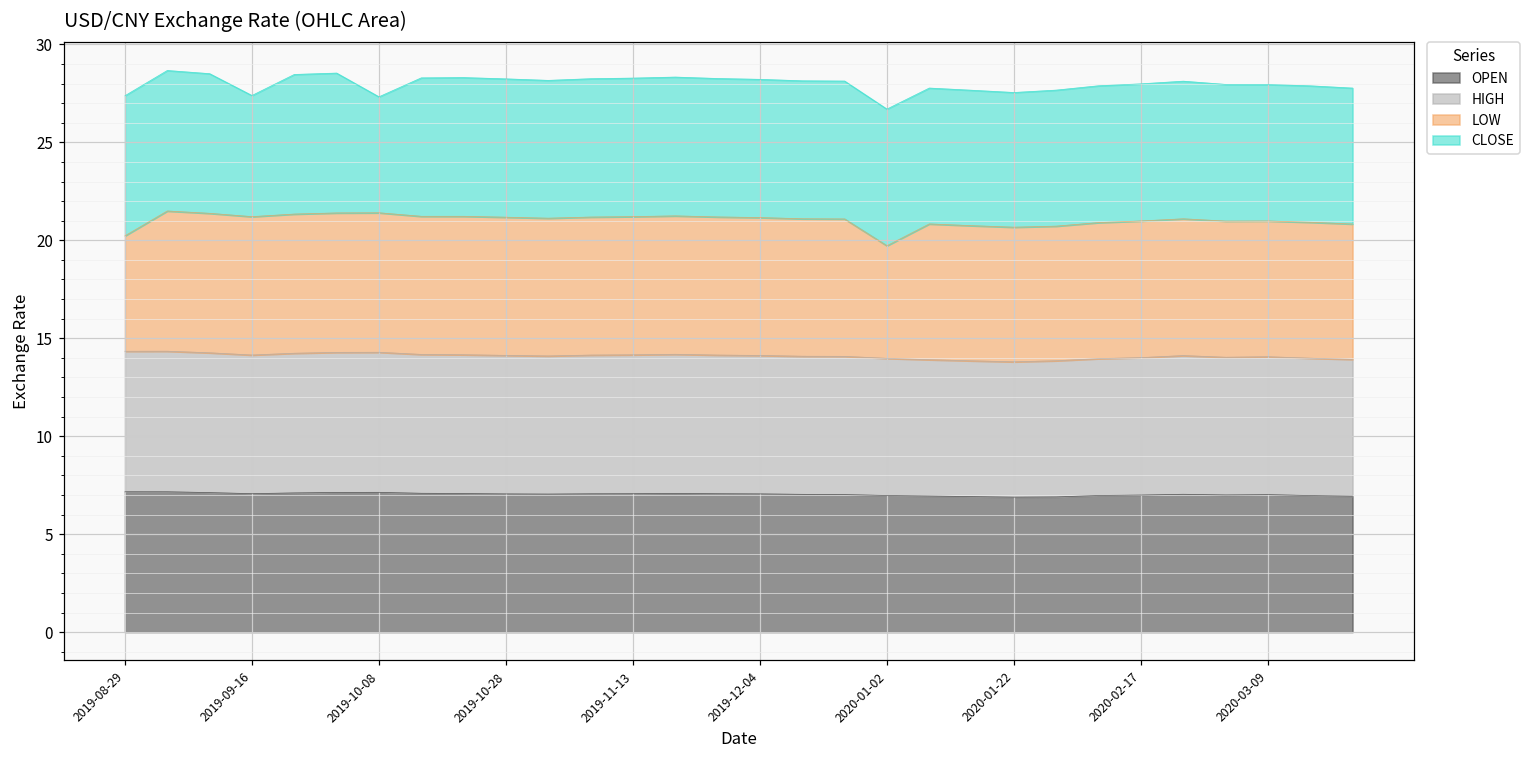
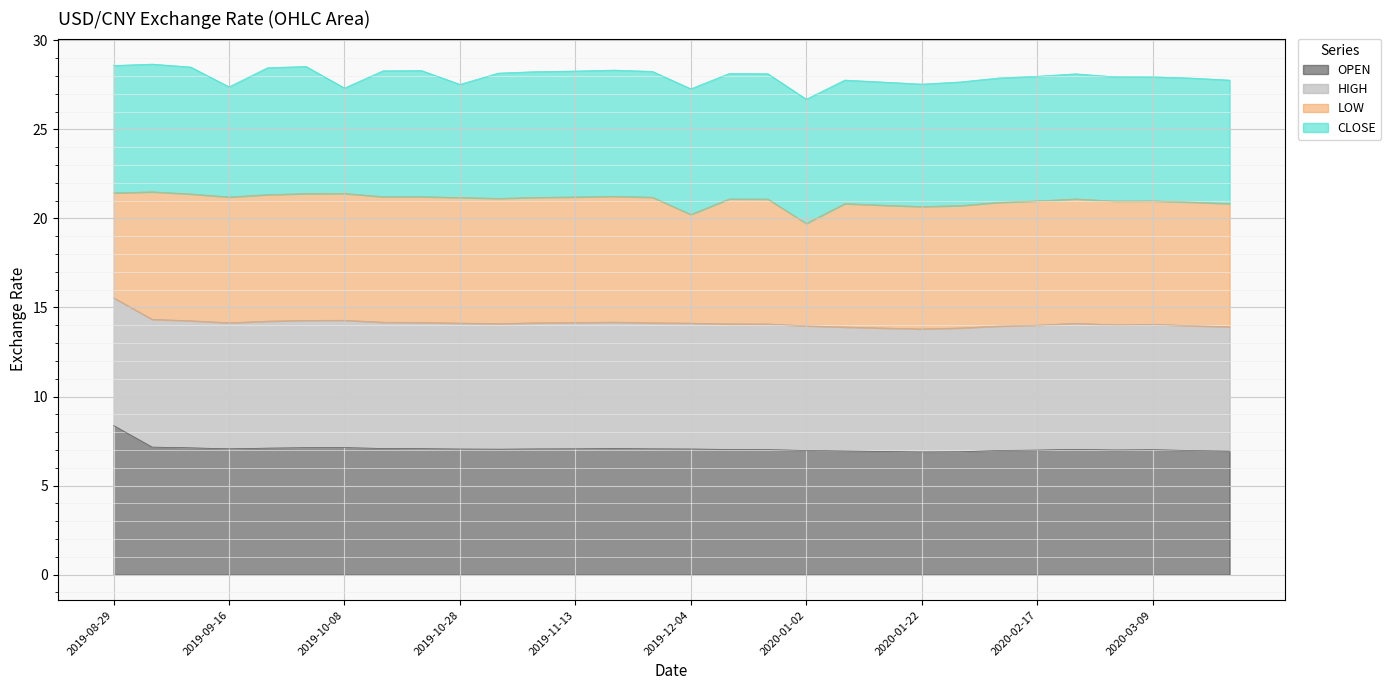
OPEN, 2019-08-29: 7.2 -> 8.4
CLOSE, 2019-10-28: 7.1 -> 6.4
LOW, 2019-12-04: 7.0 -> 6.1
